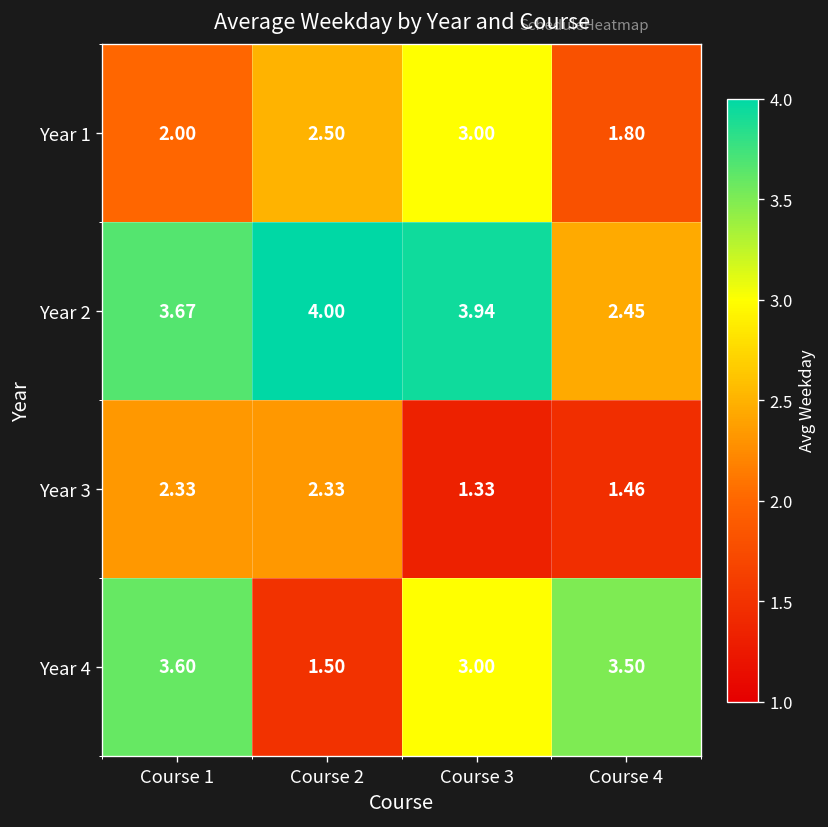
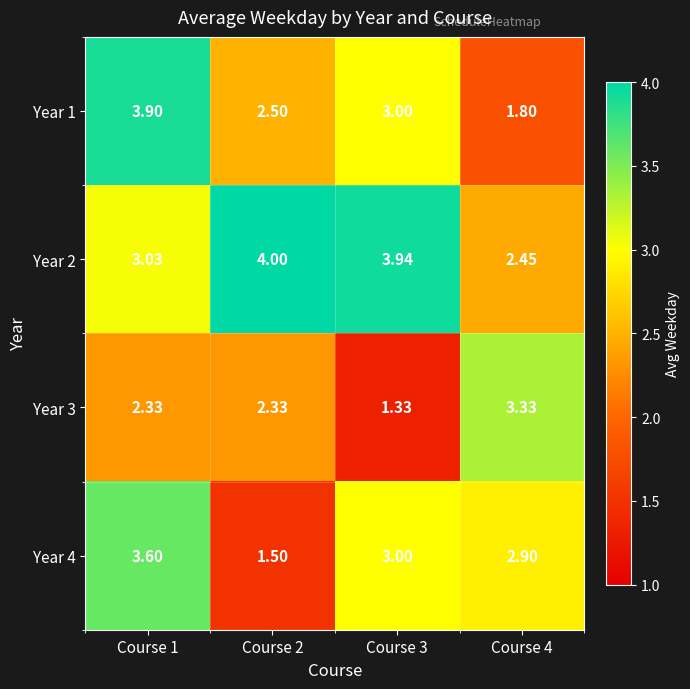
Year 1, Course 1: 2.00 -> 3.90
Year 2, Course 1: 3.67 -> 3.03
Year 3, Course 4: 1.46 -> 3.33
Year 4, Course 4: 3.50 -> 2.90
